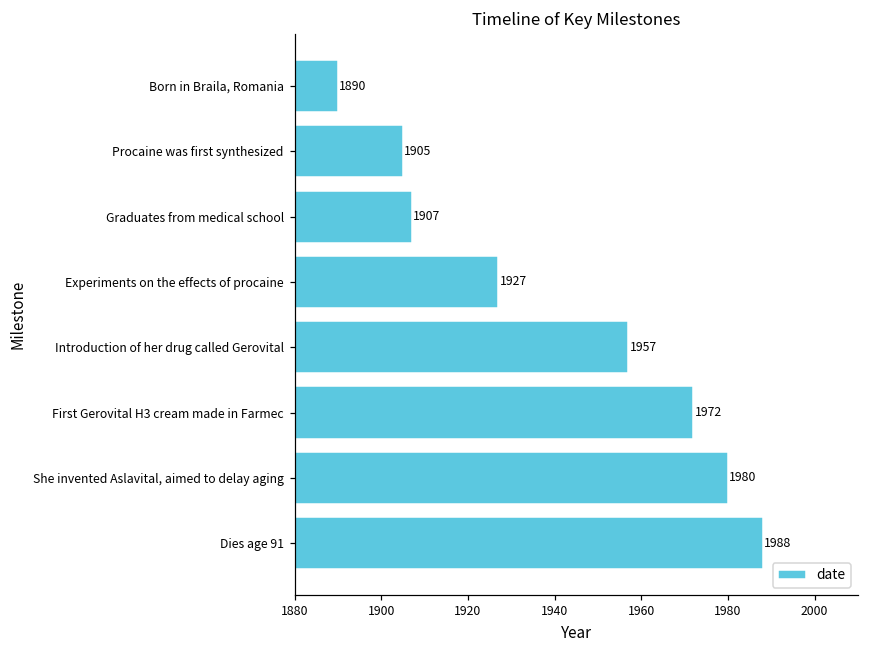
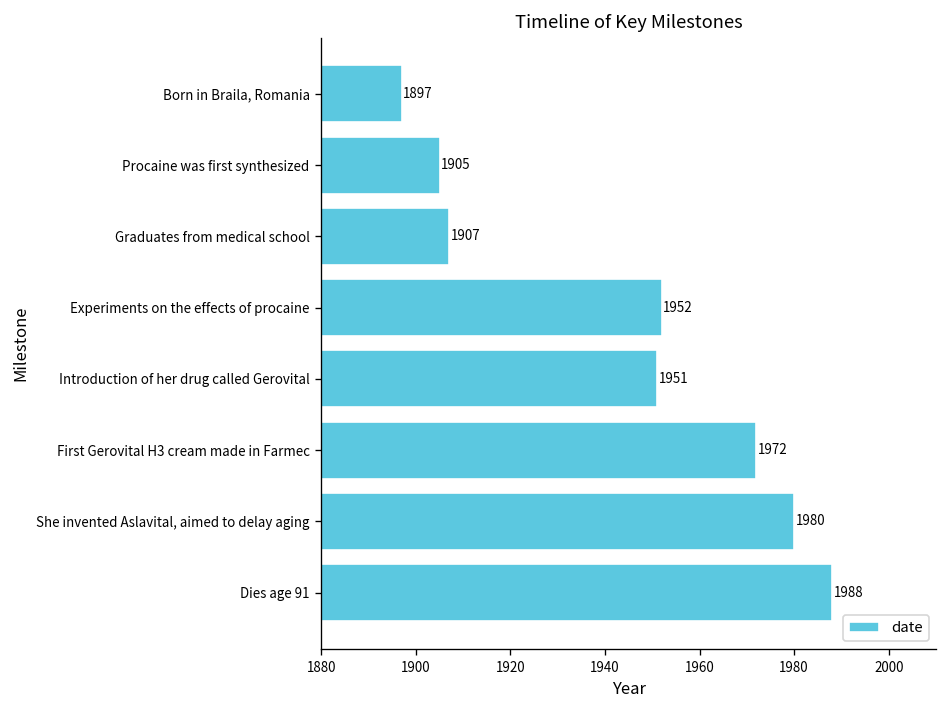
Born in Braila, Romania: 1890 -> 1897
Experiments on the effects of procaine: 1927 -> 1952
Introduction of her drug called Gerovital: 1957 -> 1951
